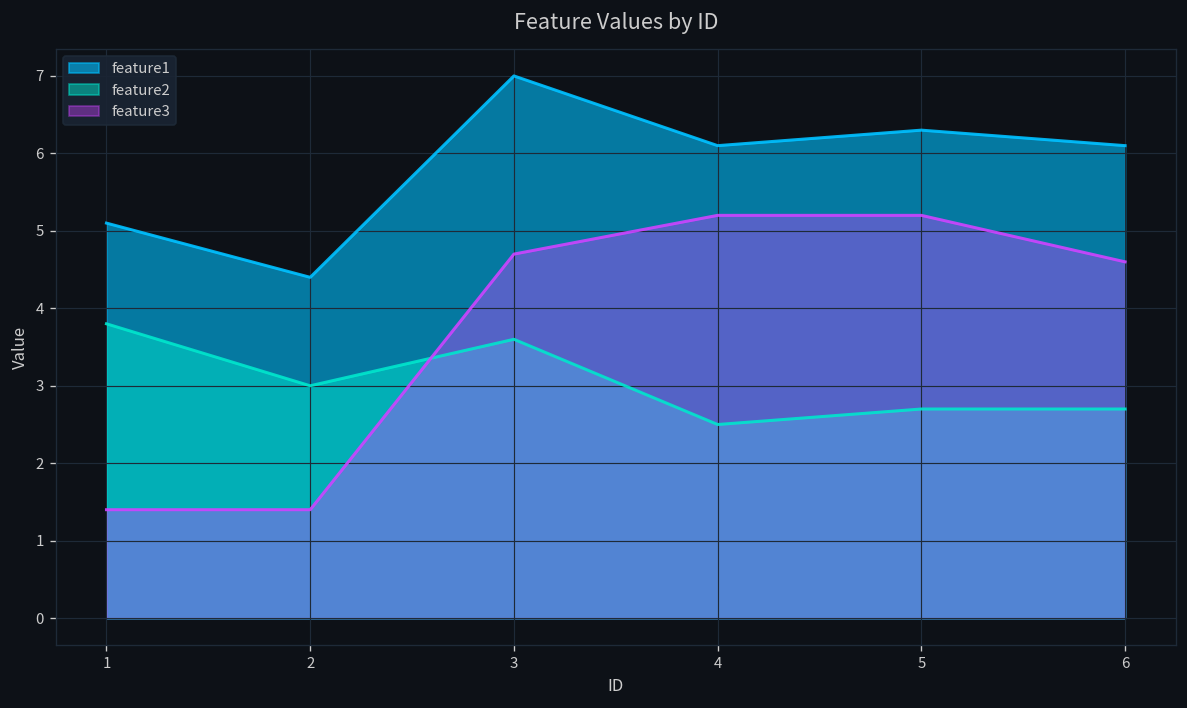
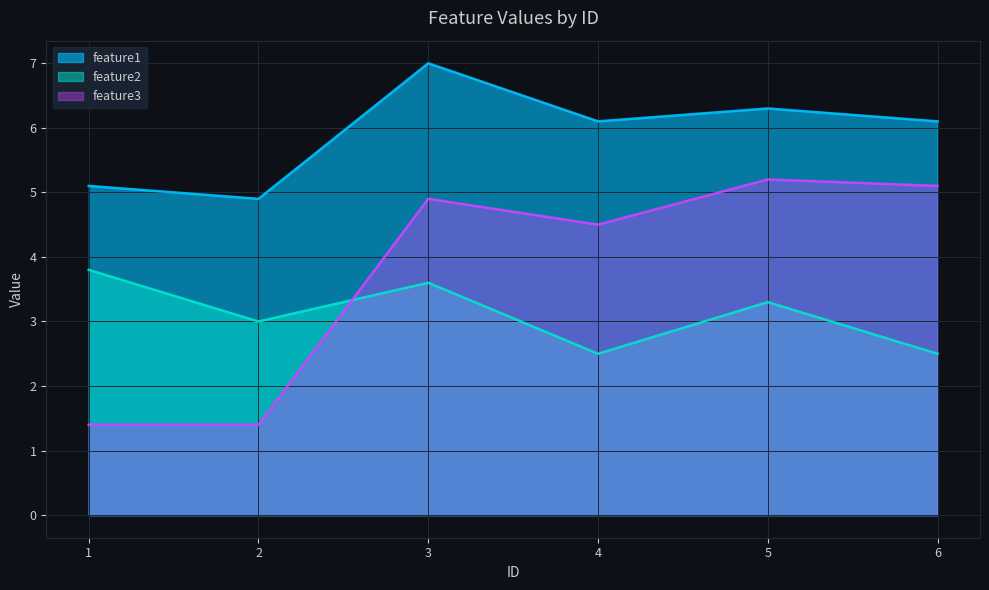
feature1, 2: 4.4 -> 4.9
feature3, 3: 4.7 -> 4.9
feature3, 4: 5.2 -> 4.5
feature2, 5: 2.7 -> 3.3
feature2, 6: 2.7 -> 2.5
feature3, 6: 4.6 -> 5.1
